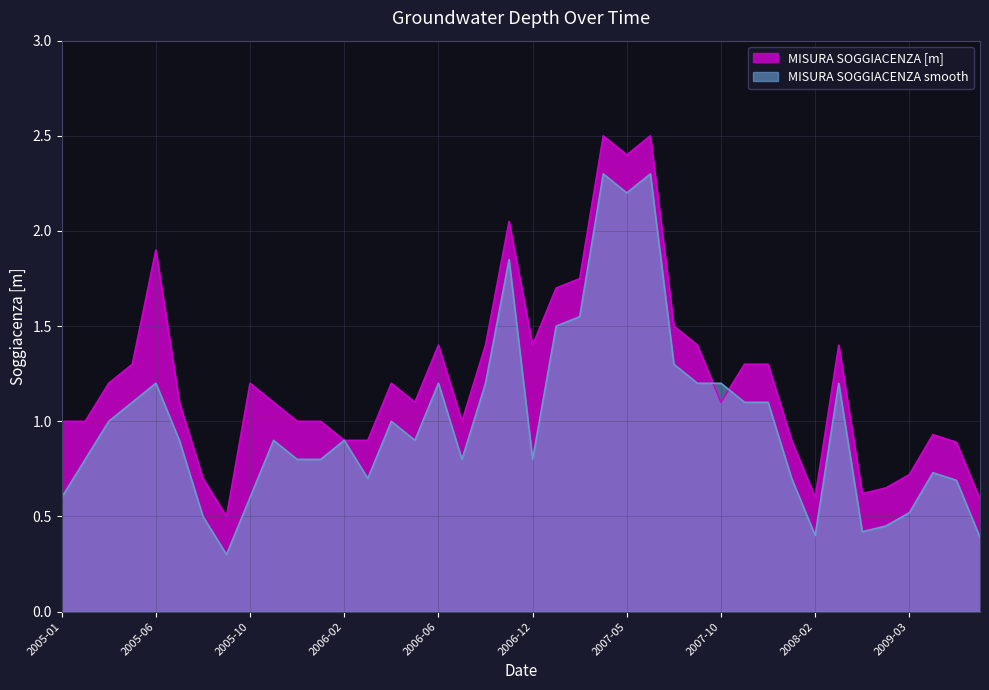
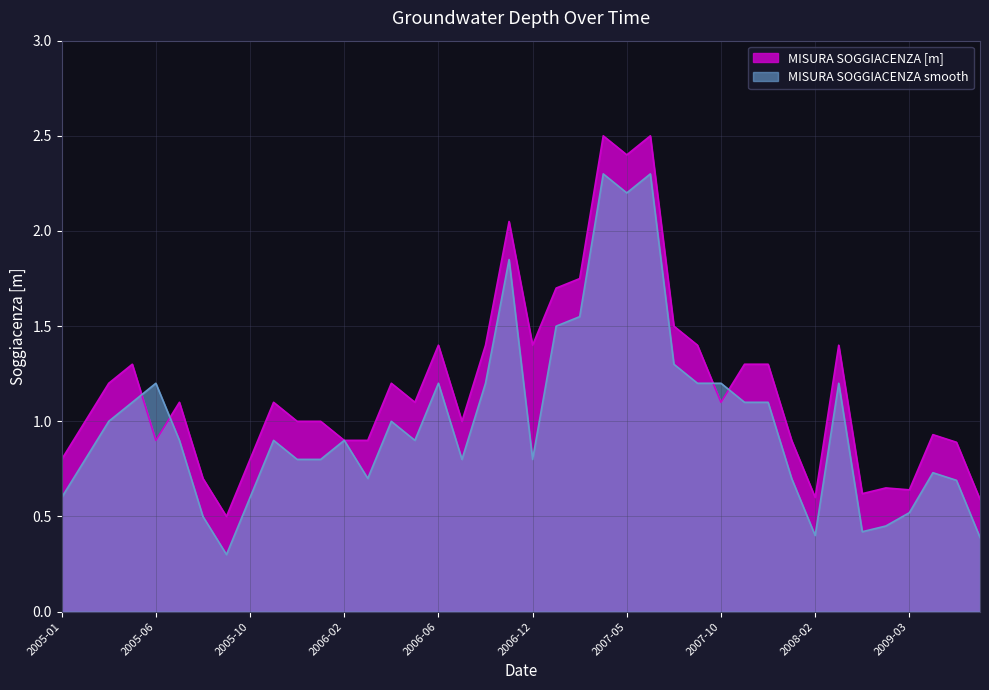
MISURA SOGGIACENZA [m], 2005-01: 1.00 -> 0.80
MISURA SOGGIACENZA [m], 2005-06: 1.90 -> 0.90
MISURA SOGGIACENZA [m], 2005-10: 1.20 -> 0.80
MISURA SOGGIACENZA [m], 2009-03: 0.72 -> 0.64
